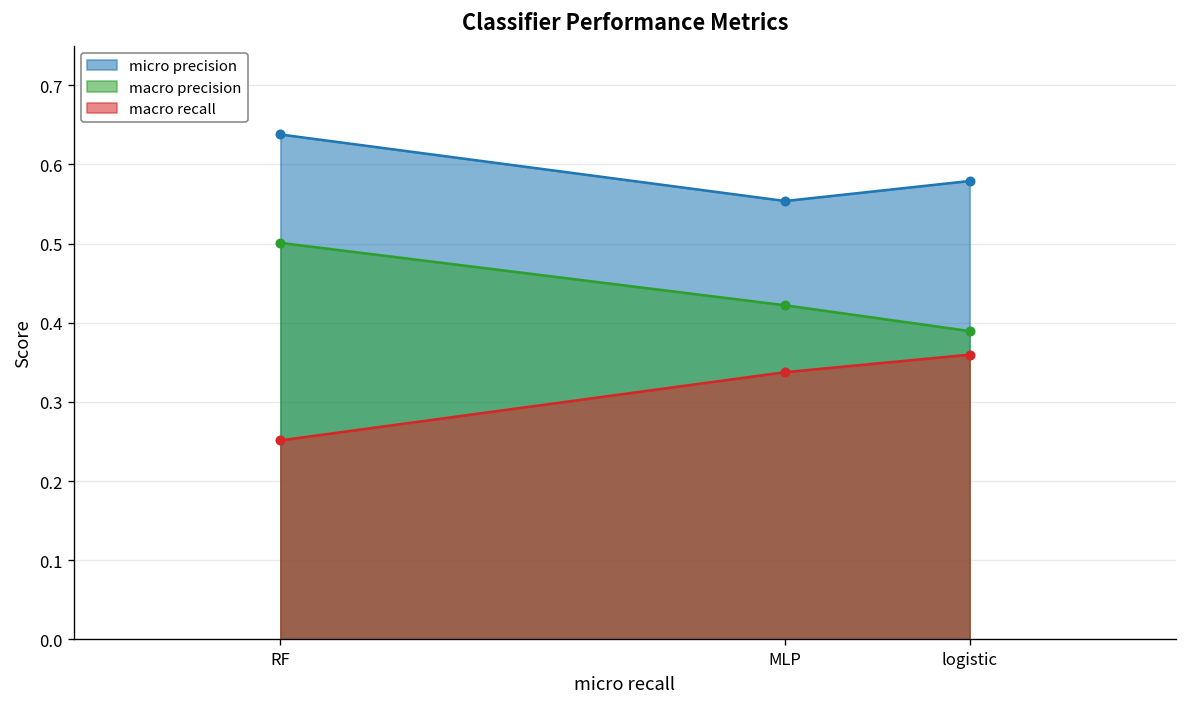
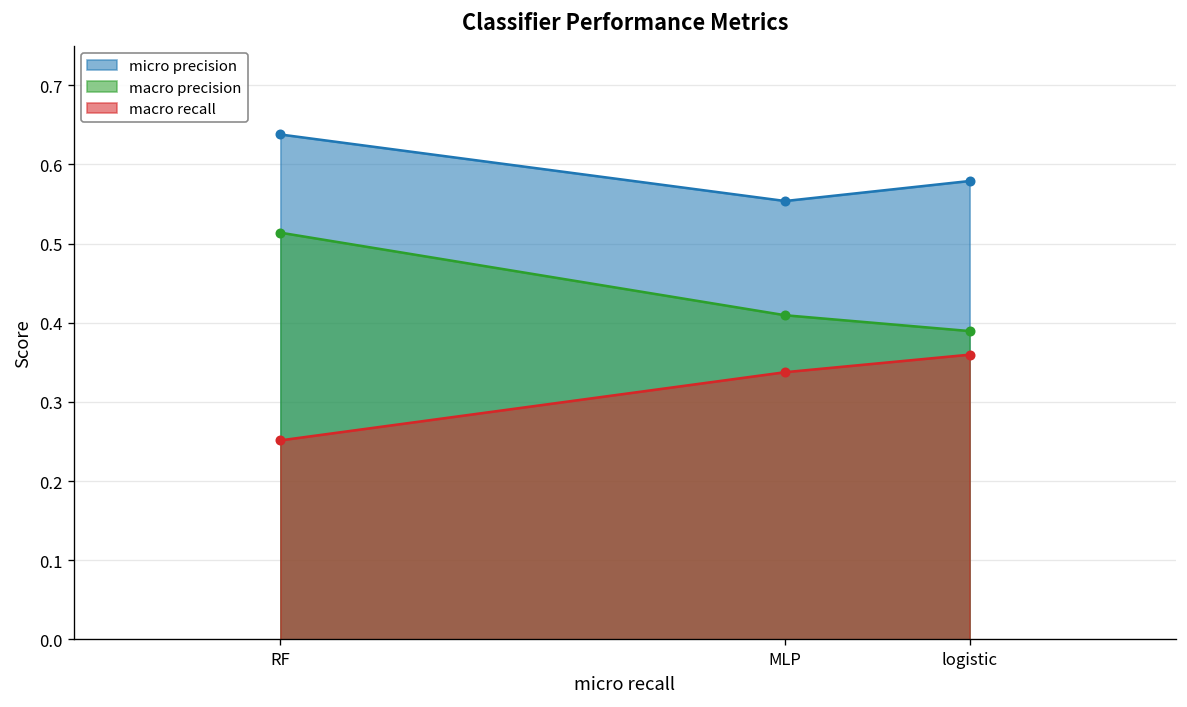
macro precision, RF: 0.50 -> 0.51
macro precision, MLP: 0.42 -> 0.41
